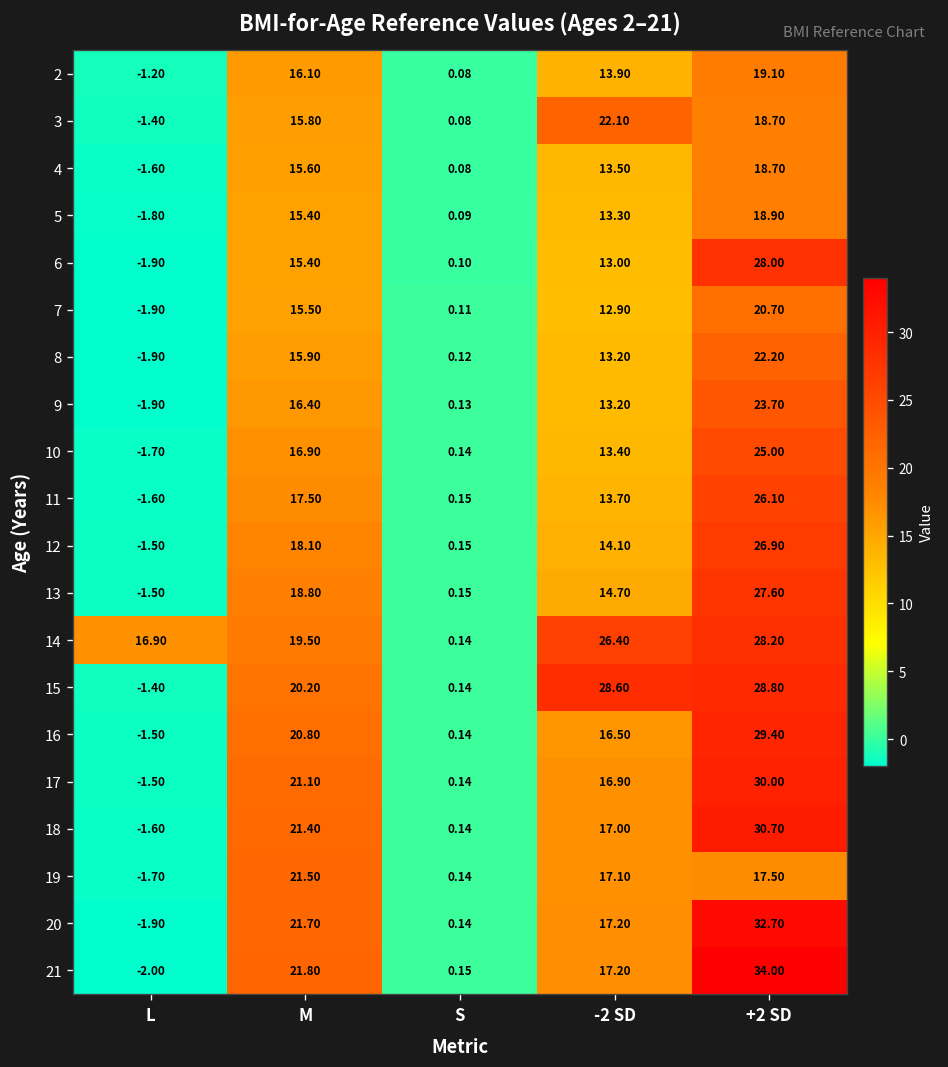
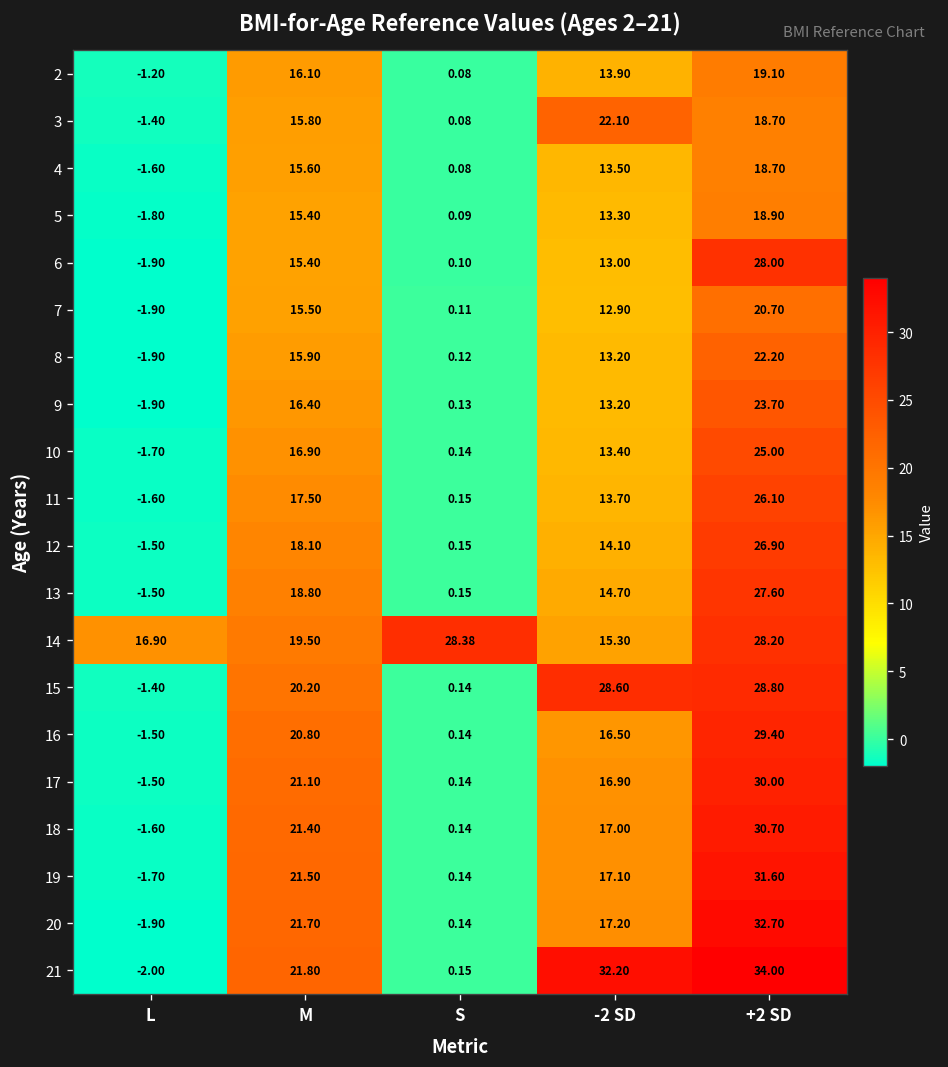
14, S: 0.14 -> 28.38
14, -2 SD: 26.40 -> 15.30
19, +2 SD: 17.50 -> 31.60
21, -2 SD: 17.20 -> 32.20
